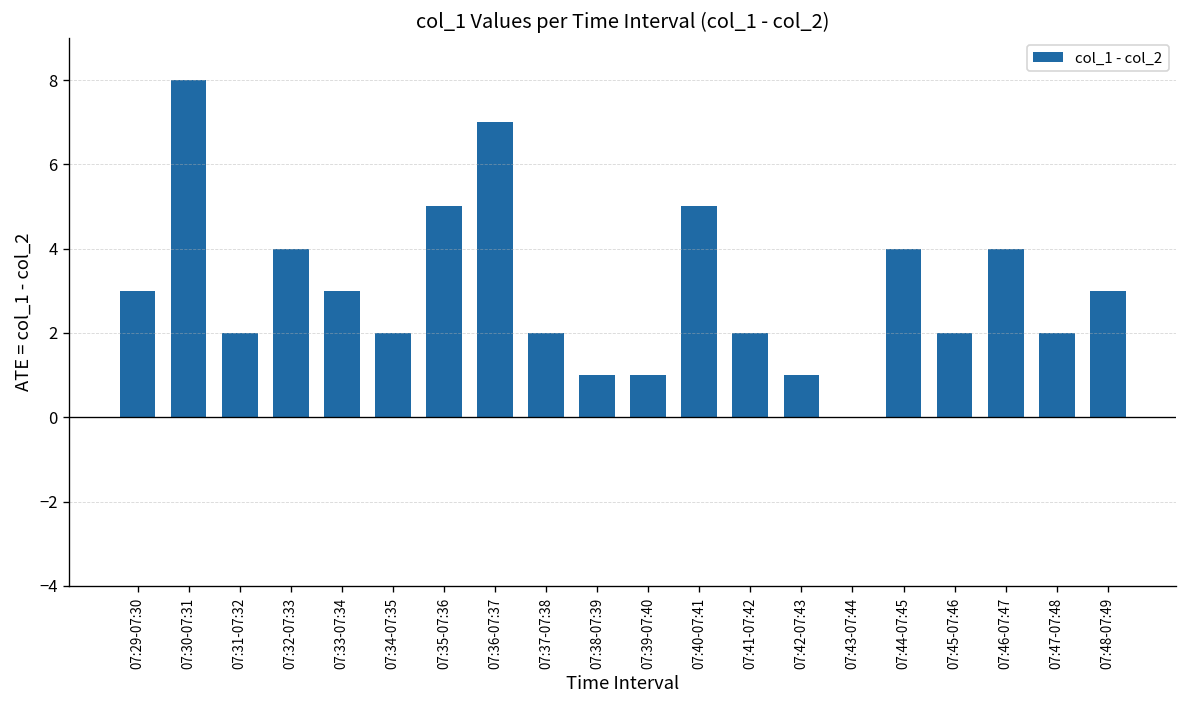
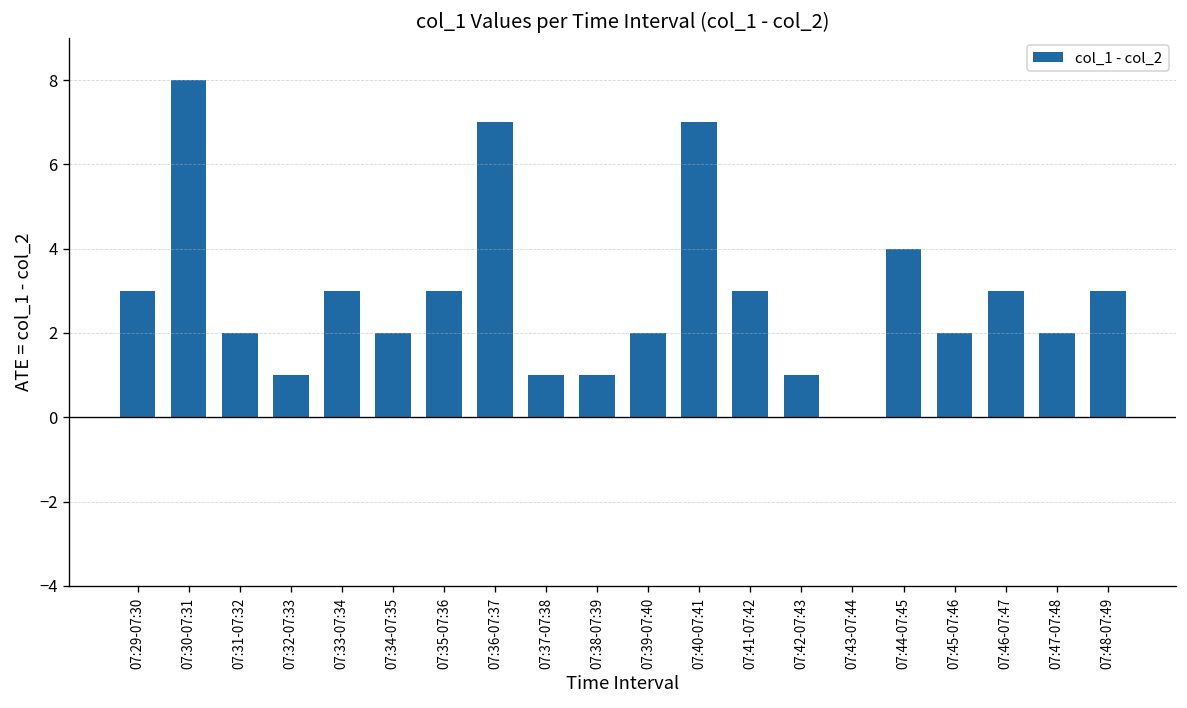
07:32-07:33: 4 -> 1
07:35-07:36: 5 -> 3
07:37-07:38: 2 -> 1
07:39-07:40: 1 -> 2
07:40-07:41: 5 -> 7
07:41-07:42: 2 -> 3
07:46-07:47: 4 -> 3
